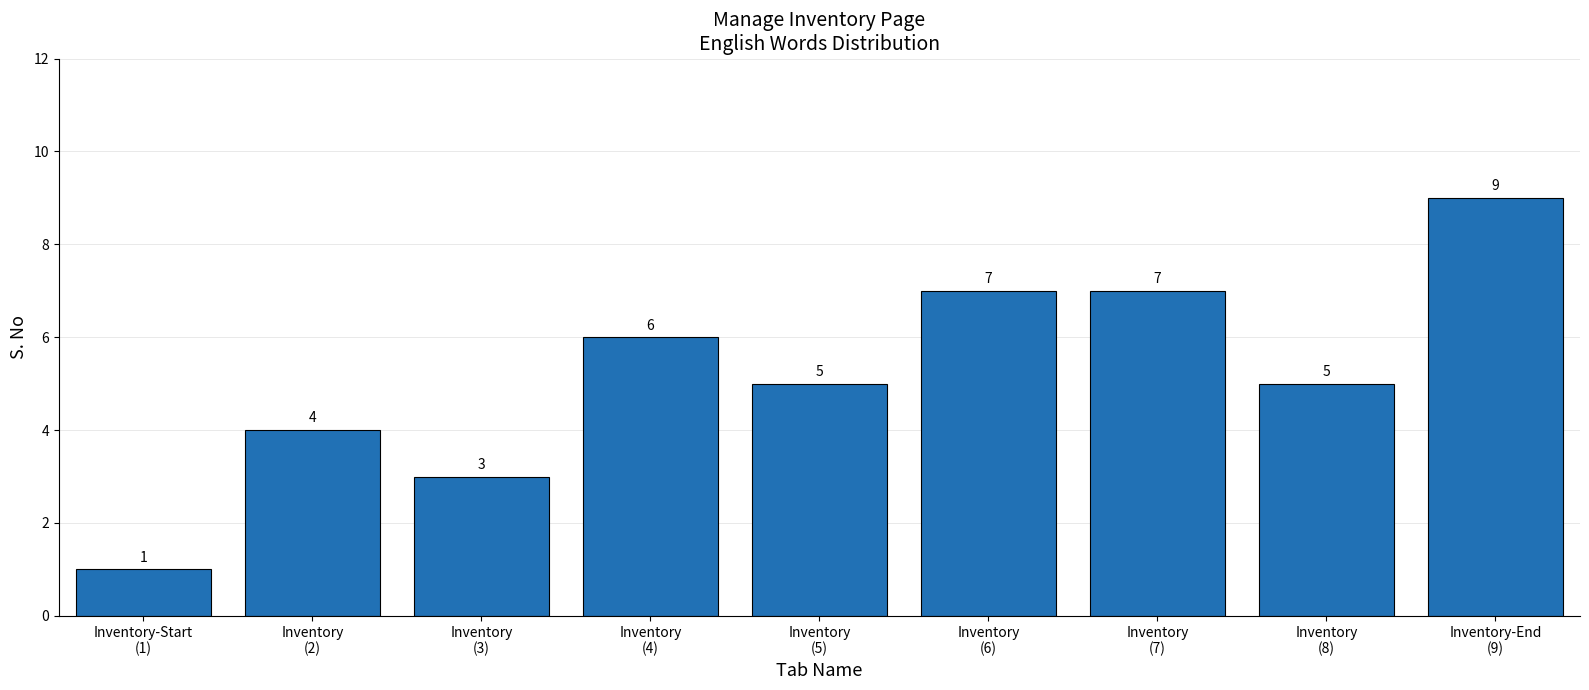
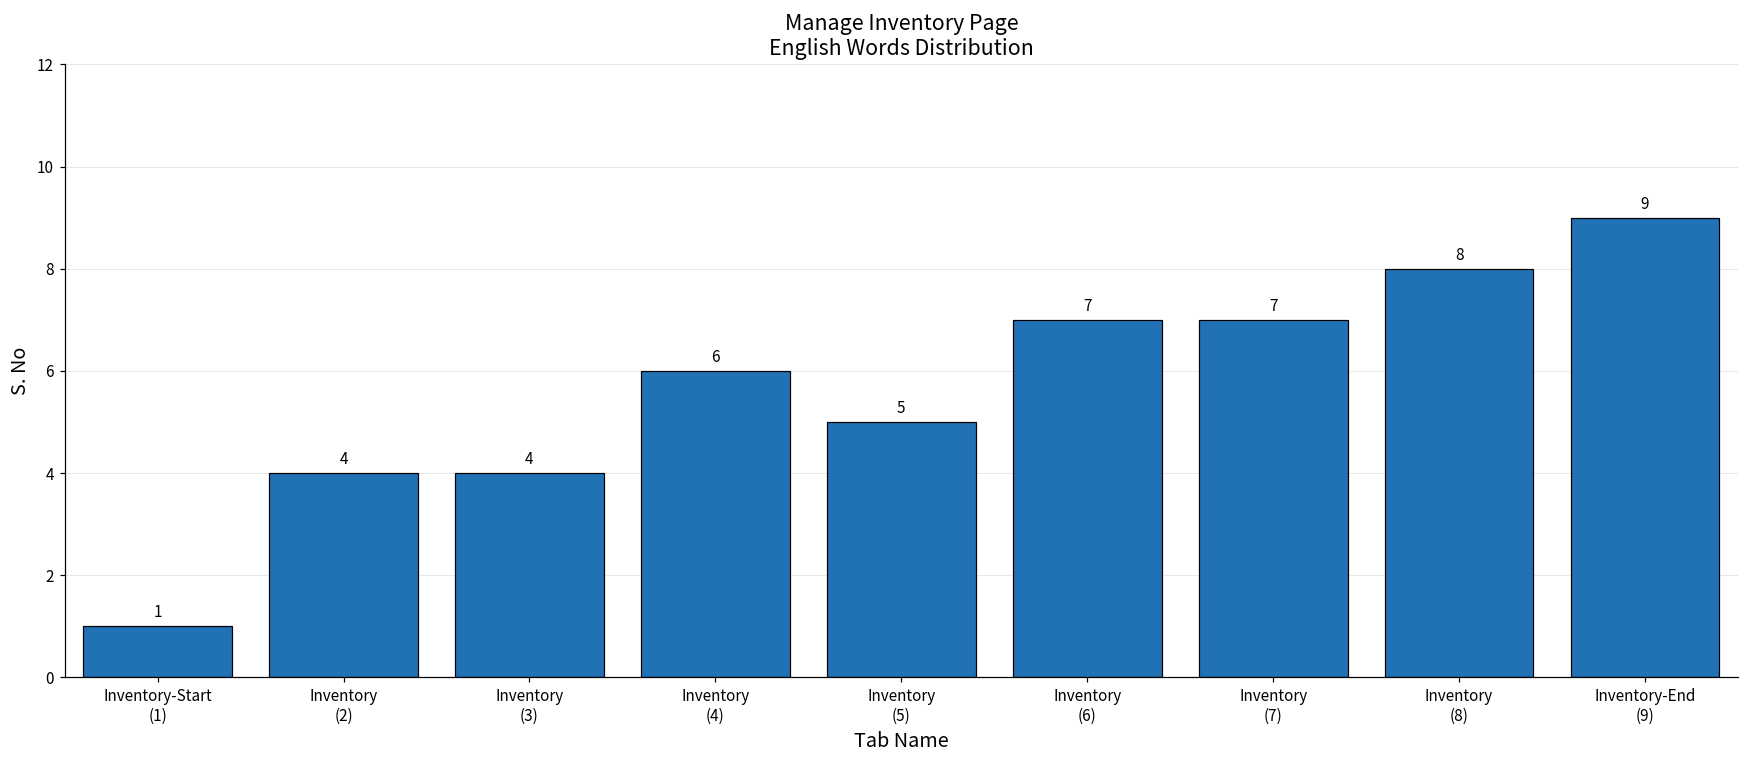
Inventory (3): 3 -> 4
Inventory (8): 5 -> 8
